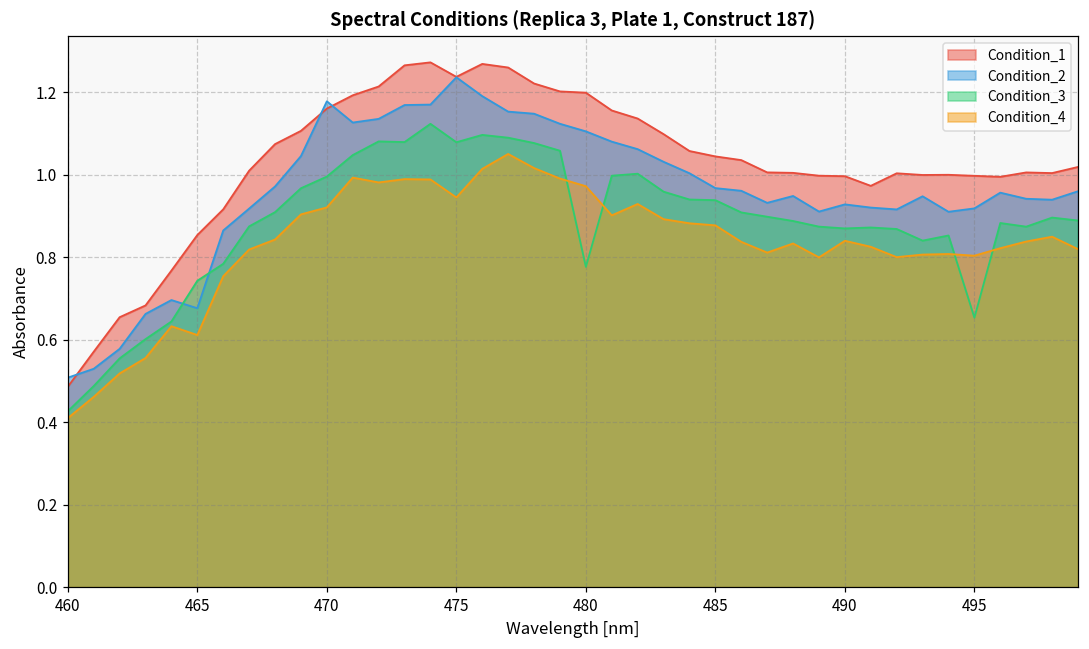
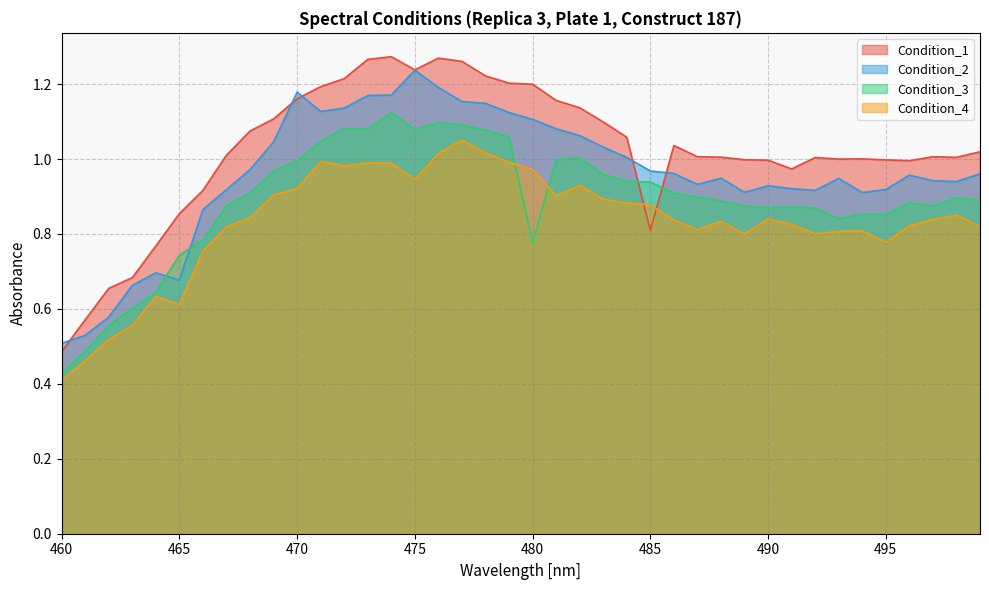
Condition_1, 485: 1.04 -> 0.81
Condition_3, 495: 0.65 -> 0.85
Condition_4, 495: 0.80 -> 0.78
